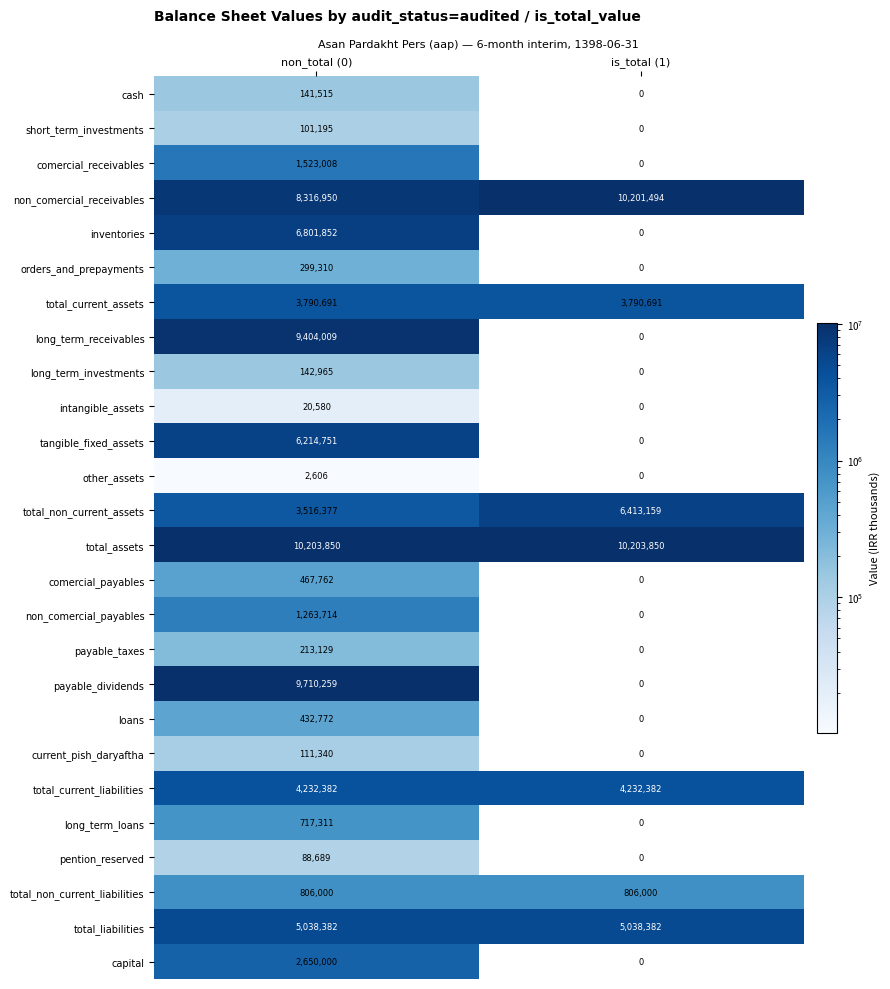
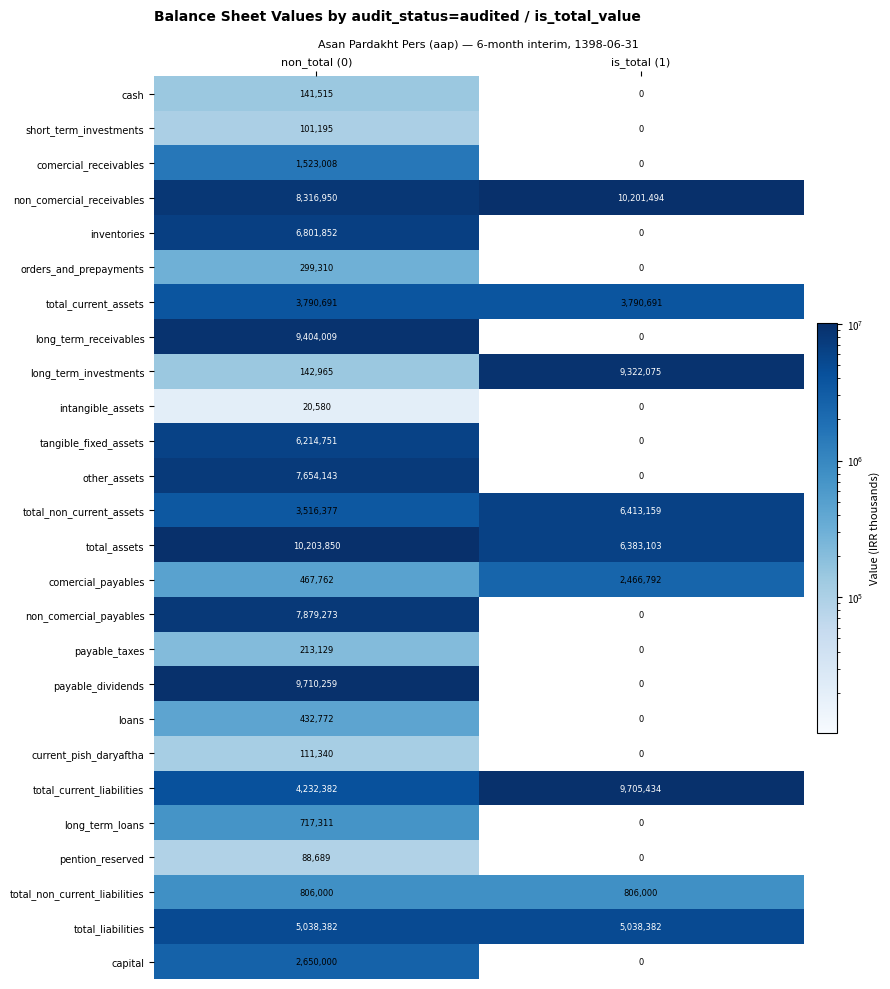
long_term_investments, is_total (1): 0 -> 9,322,075
other_assets, non_total (0): 2,606 -> 7,654,143
total_assets, is_total (1): 10,203,850 -> 6,383,103
comercial_payables, is_total (1): 0 -> 2,466,792
non_comercial_payables, non_total (0): 1,263,714 -> 7,879,273
total_current_liabilities, is_total (1): 4,232,382 -> 9,705,434
